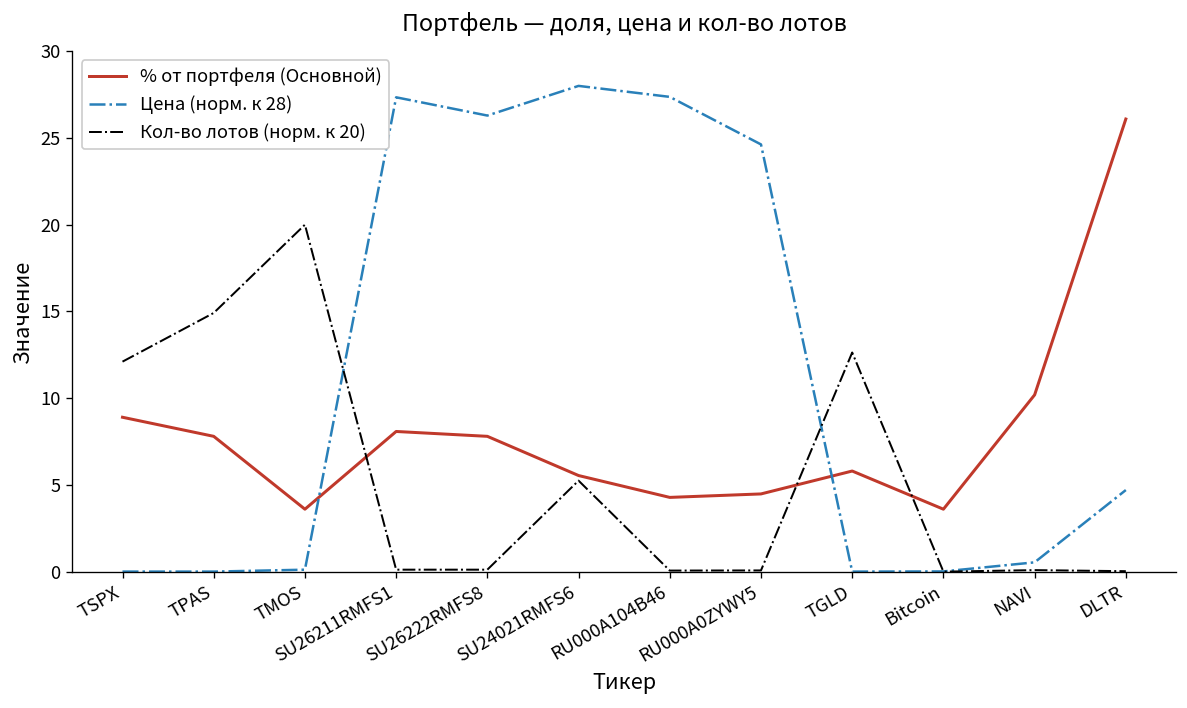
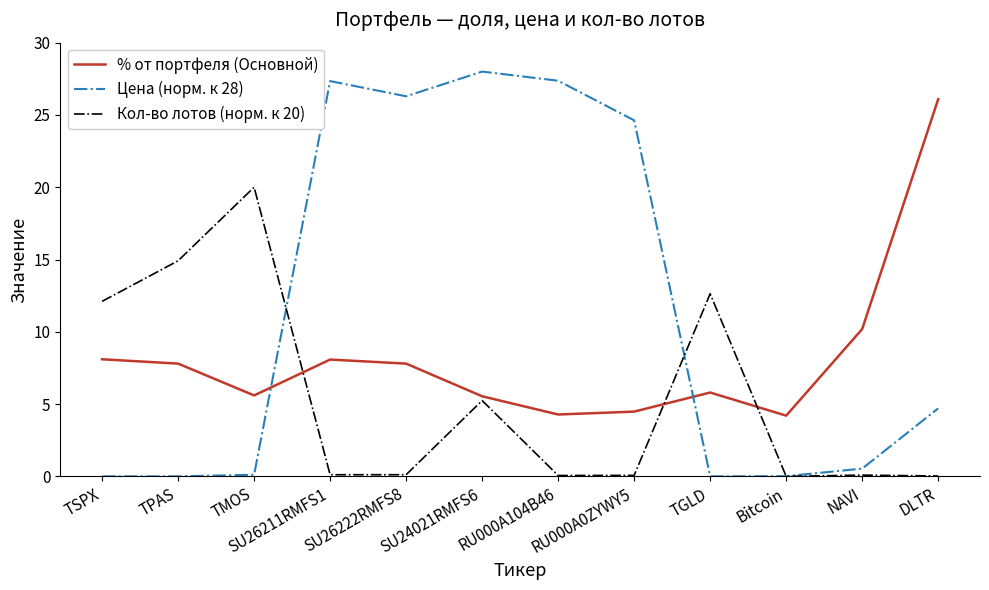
% от портфеля (Основной), TSPX: 8.9 -> 8.1
% от портфеля (Основной), TMOS: 3.6 -> 5.6
% от портфеля (Основной), Bitcoin: 3.6 -> 4.2
